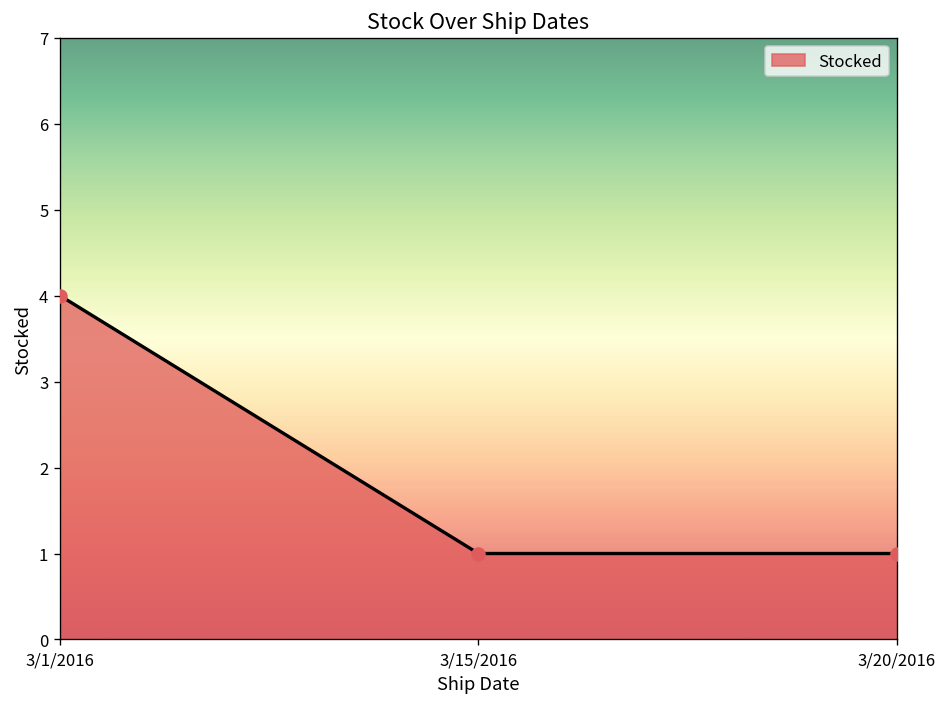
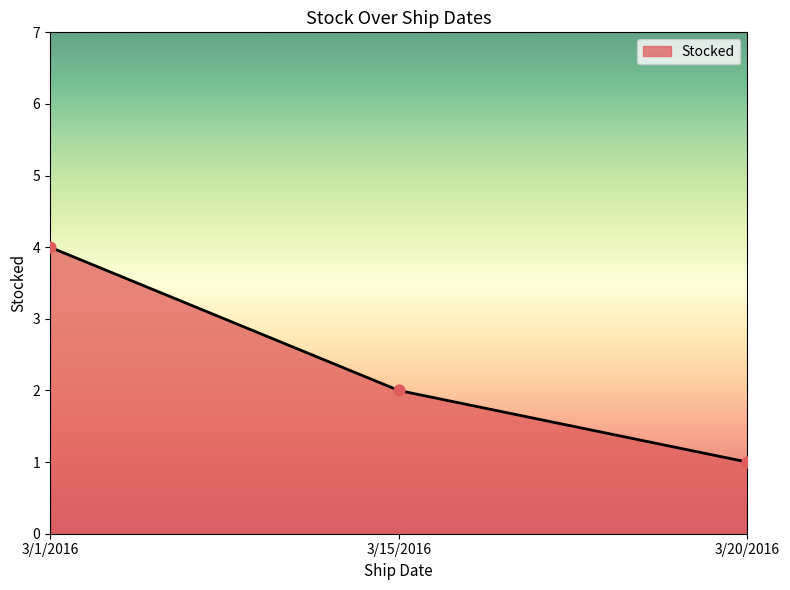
3/15/2016: 1 -> 2
